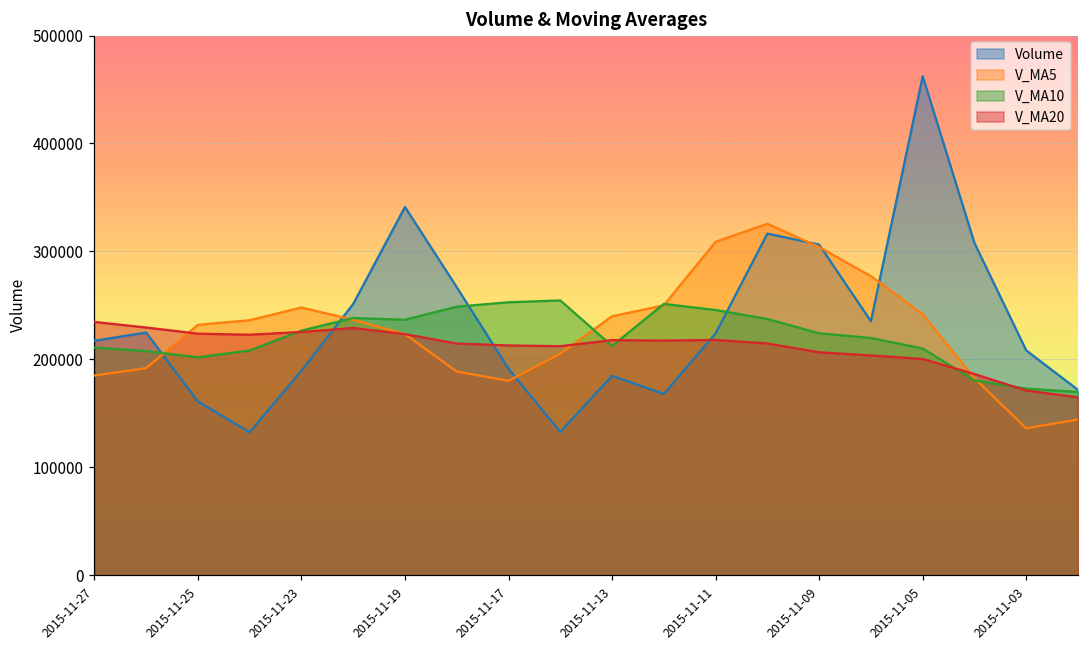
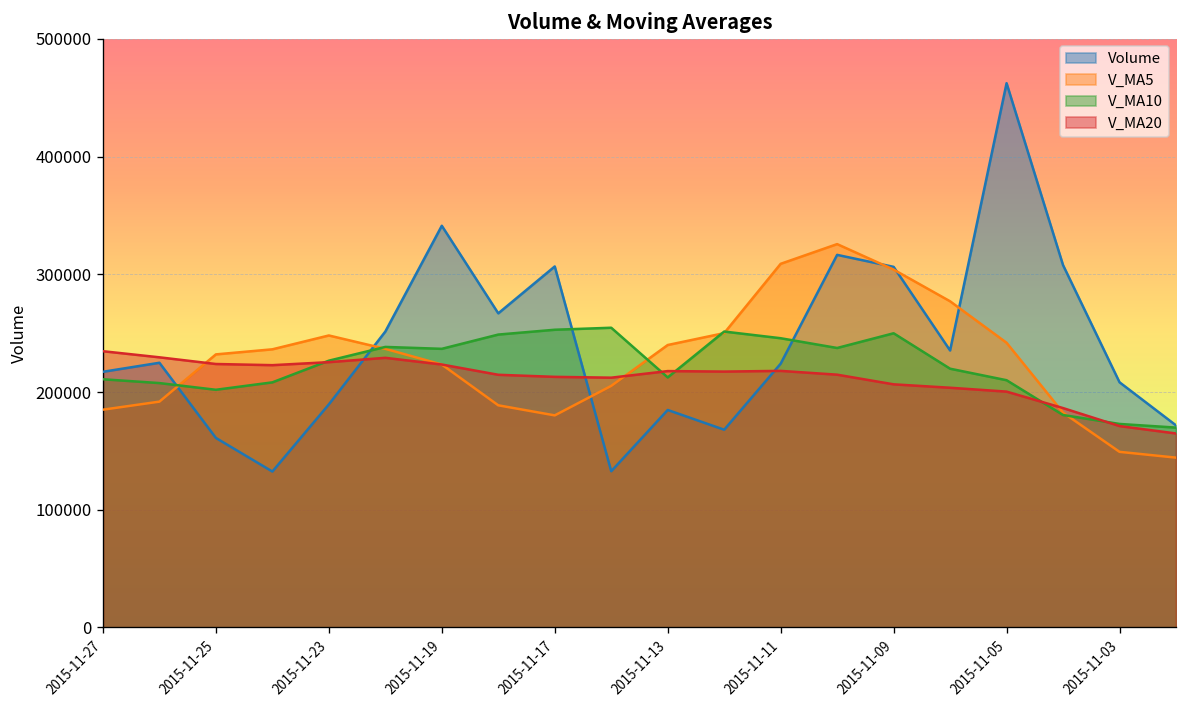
Volume, 2015-11-17: 190000 -> 310000
V_MA10, 2015-11-09: 220000 -> 250000
V_MA5, 2015-11-03: 140000 -> 150000
